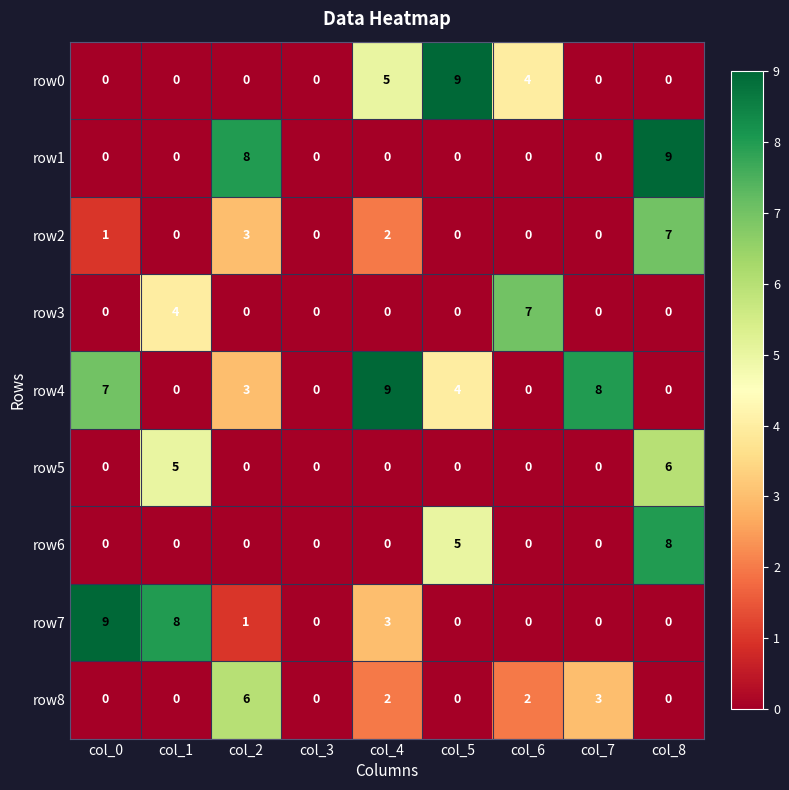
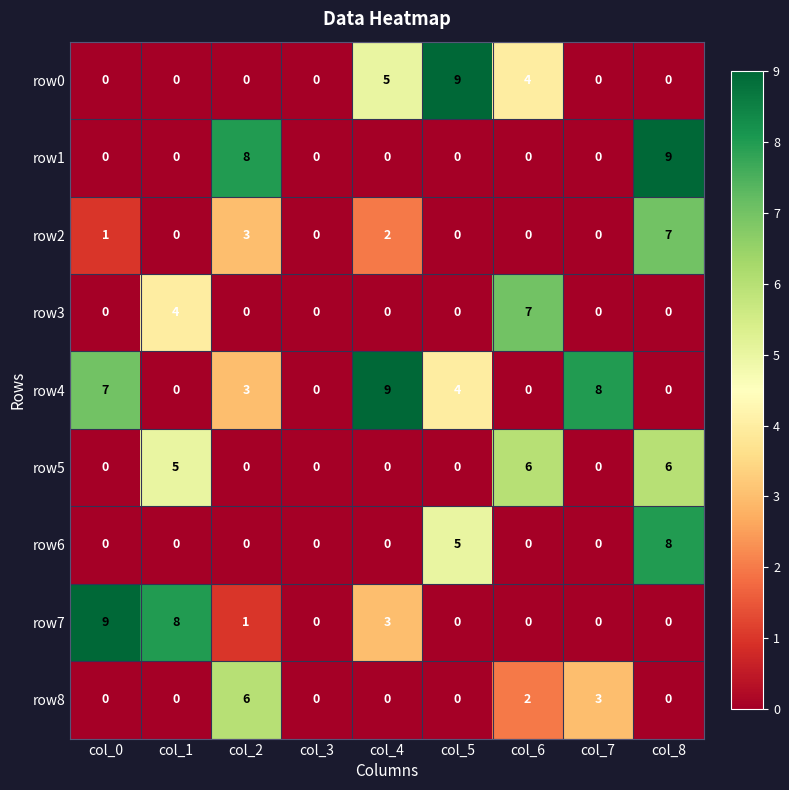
row5, col_6: 0 -> 6
row8, col_4: 2 -> 0
